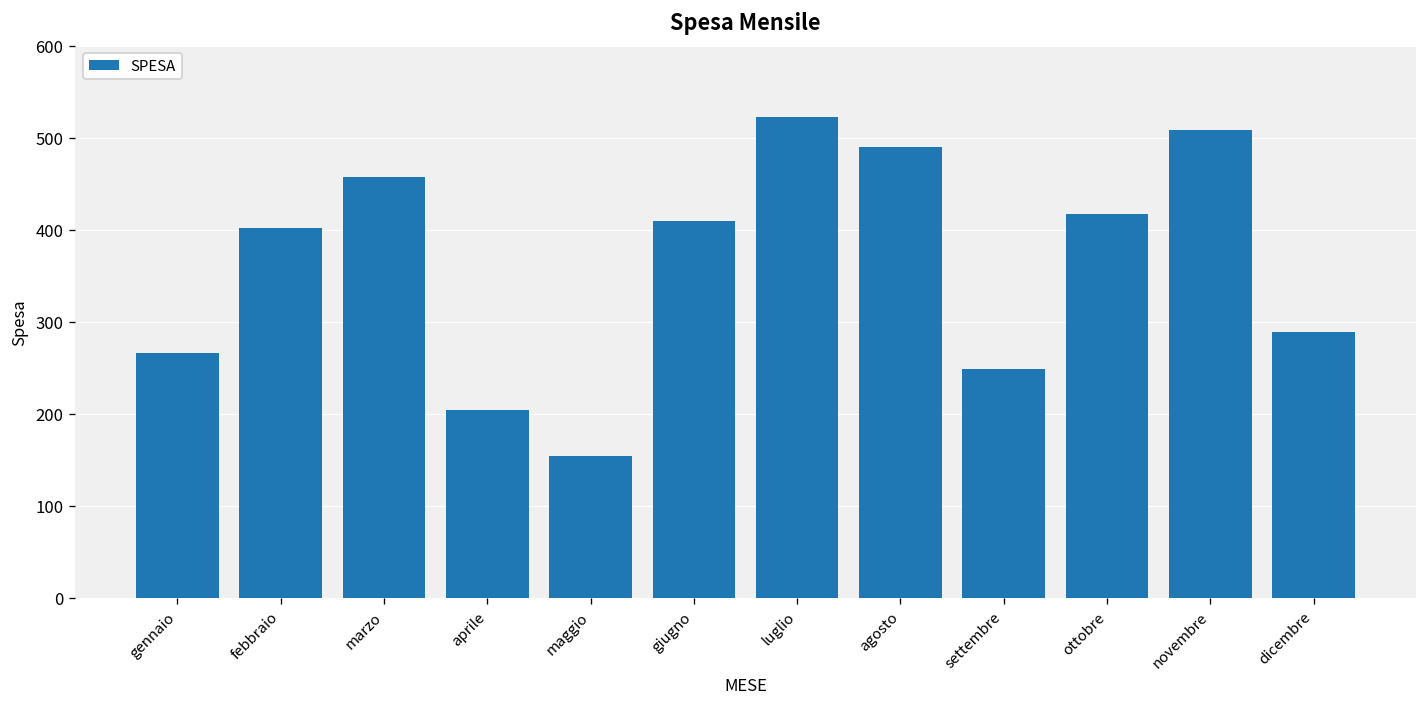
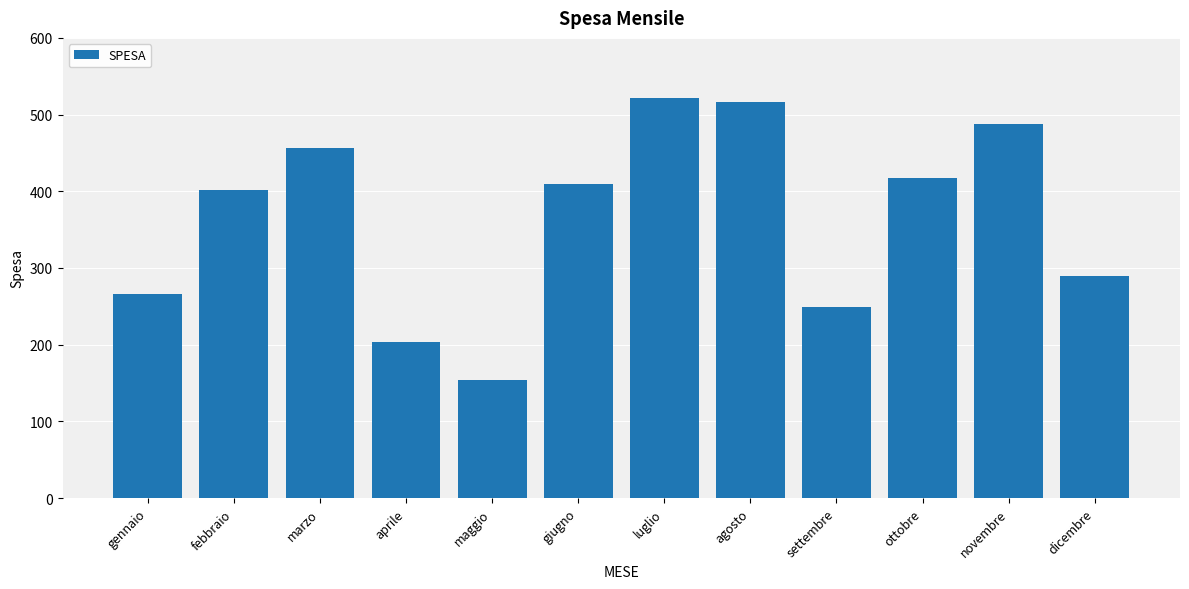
agosto: 490 -> 520
novembre: 510 -> 490
